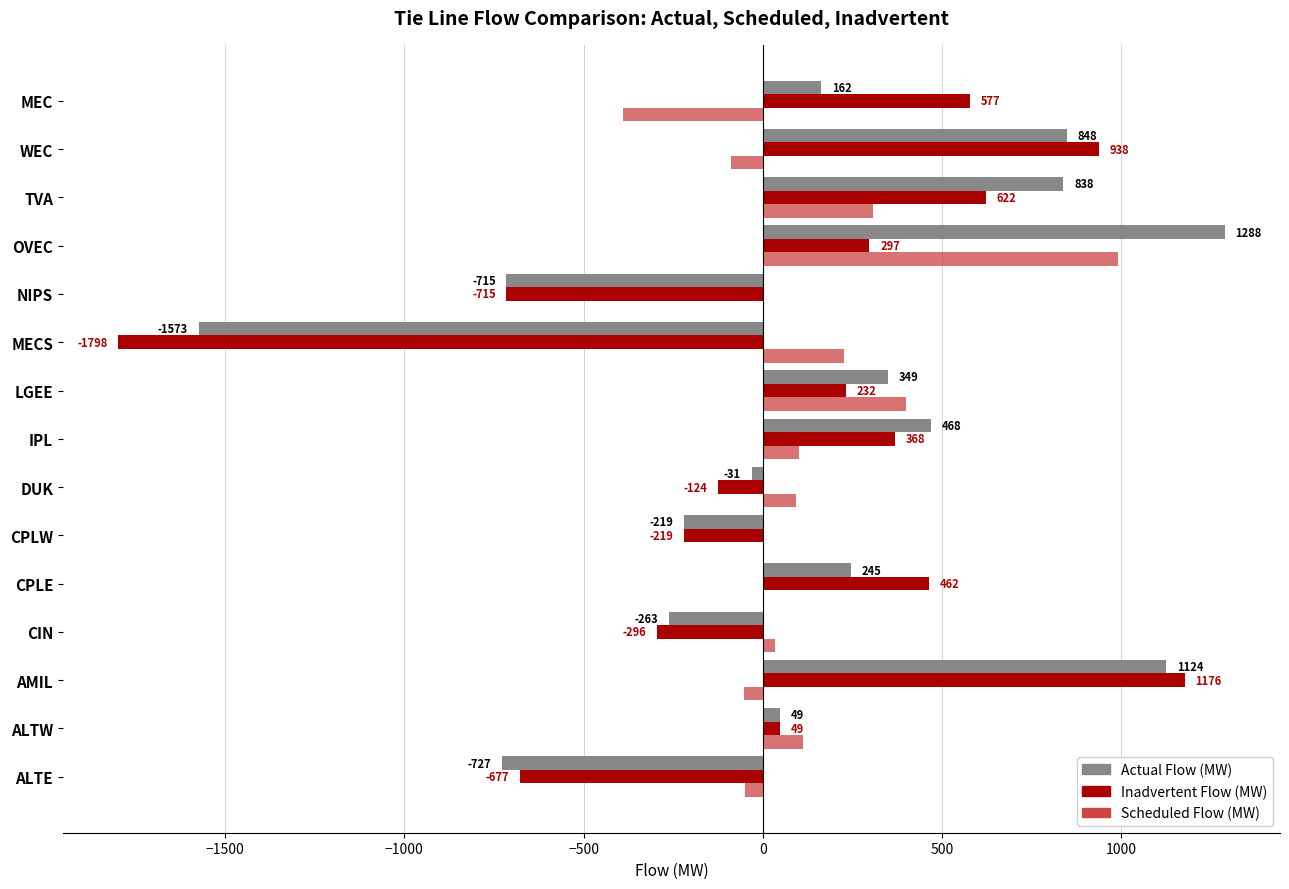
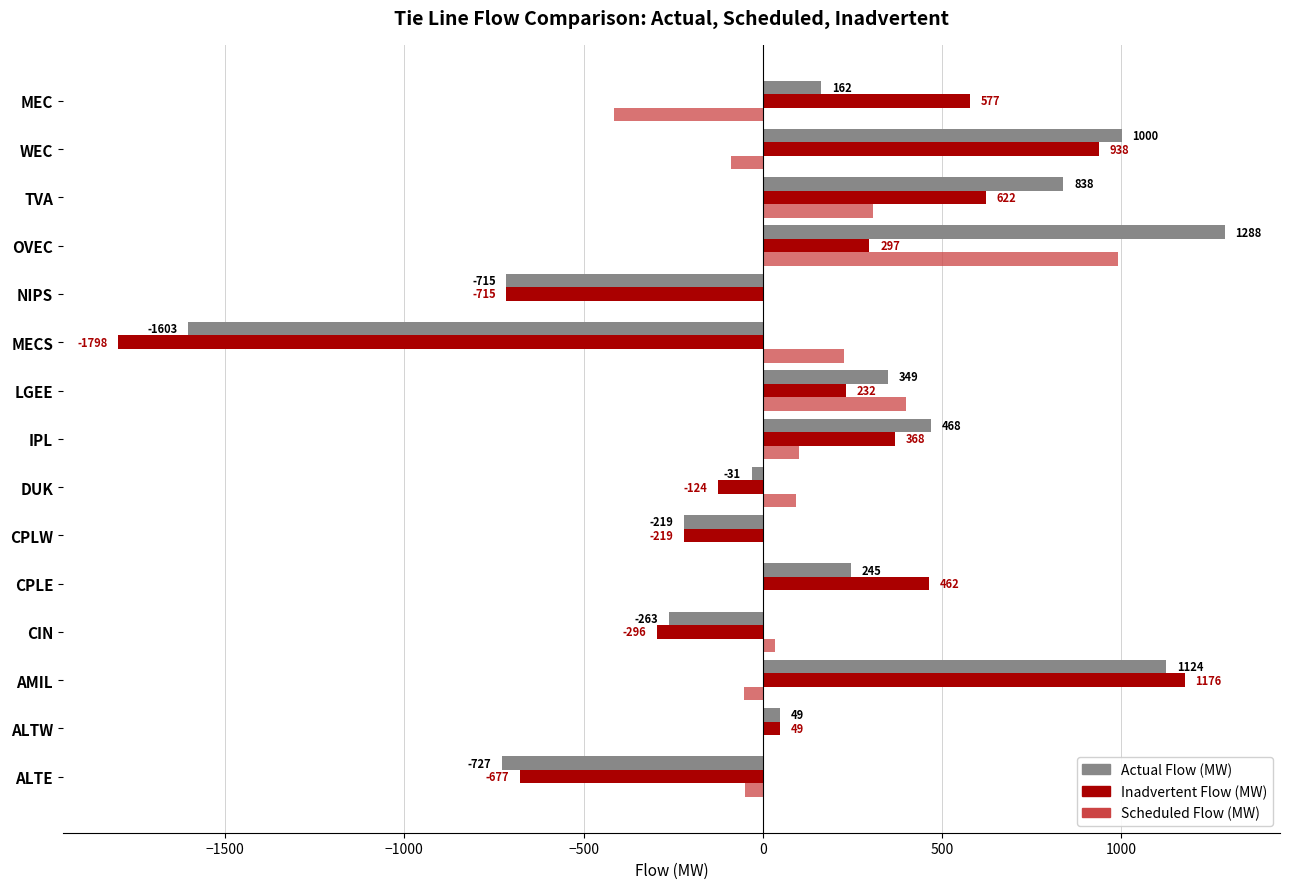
Scheduled Flow (MW), MEC: -390 -> -420
Actual Flow (MW), WEC: 848 -> 1000
Actual Flow (MW), MECS: -1573 -> -1603
Scheduled Flow (MW), ALTW: 110 -> 0
